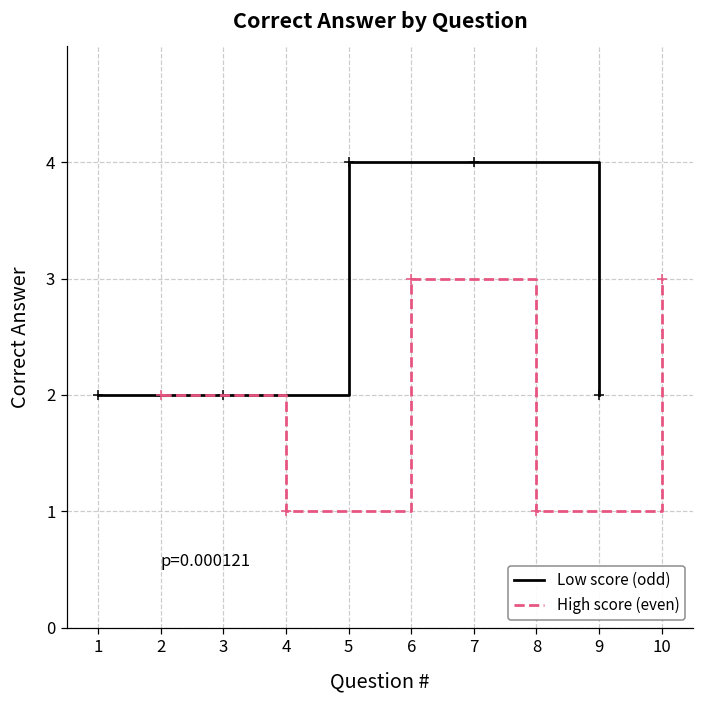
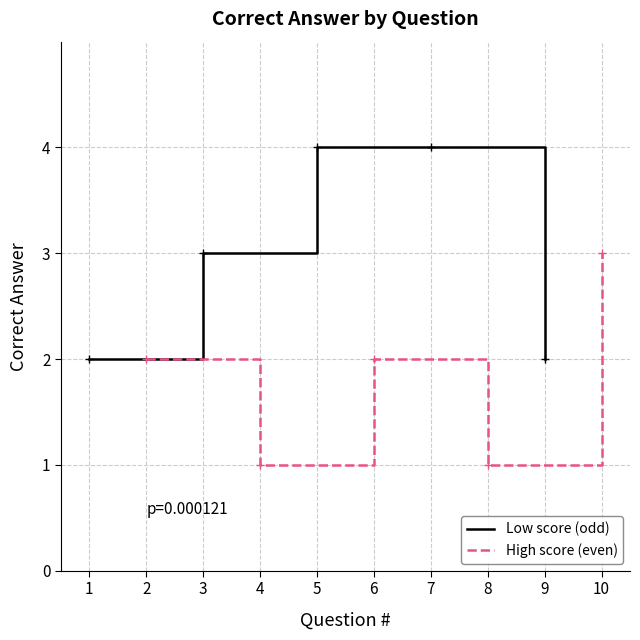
Low score (odd), 3: 2 -> 3
High score (even), 6: 3 -> 2
